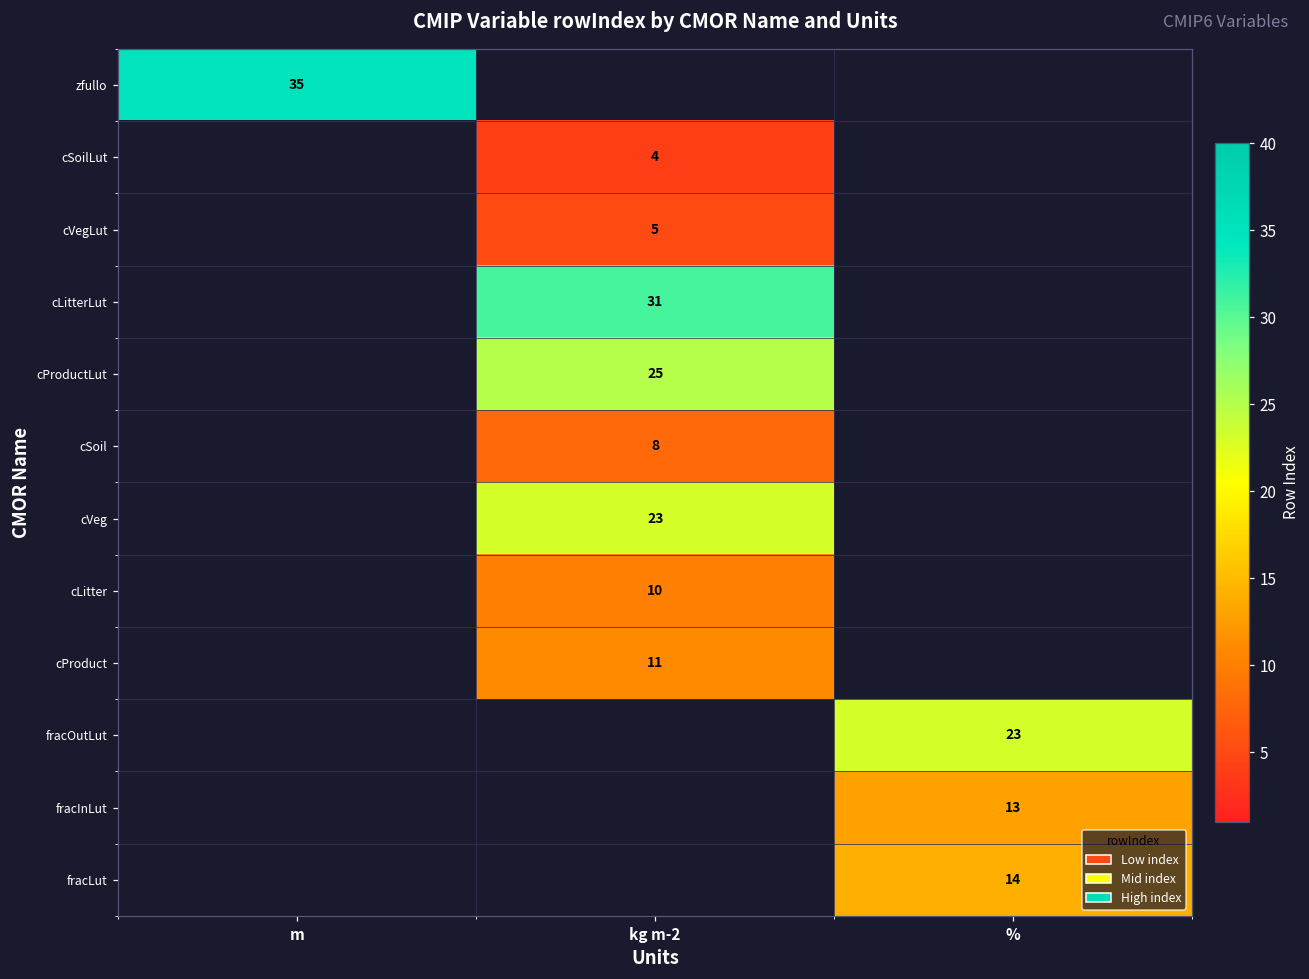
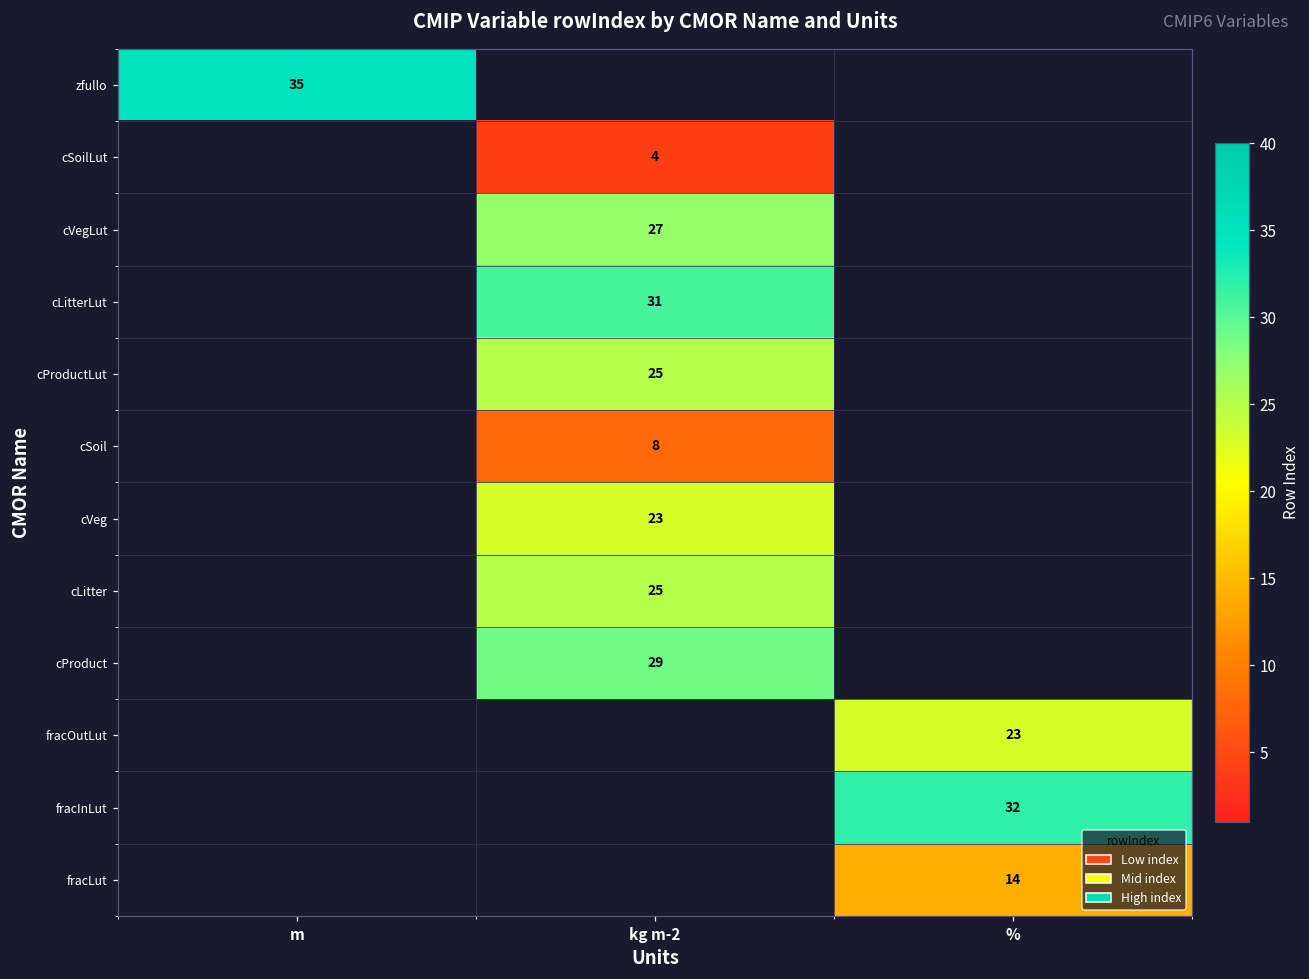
cVegLut, kg m-2: 5 -> 27
cLitter, kg m-2: 10 -> 25
cProduct, kg m-2: 11 -> 29
fracInLut, %: 13 -> 32
